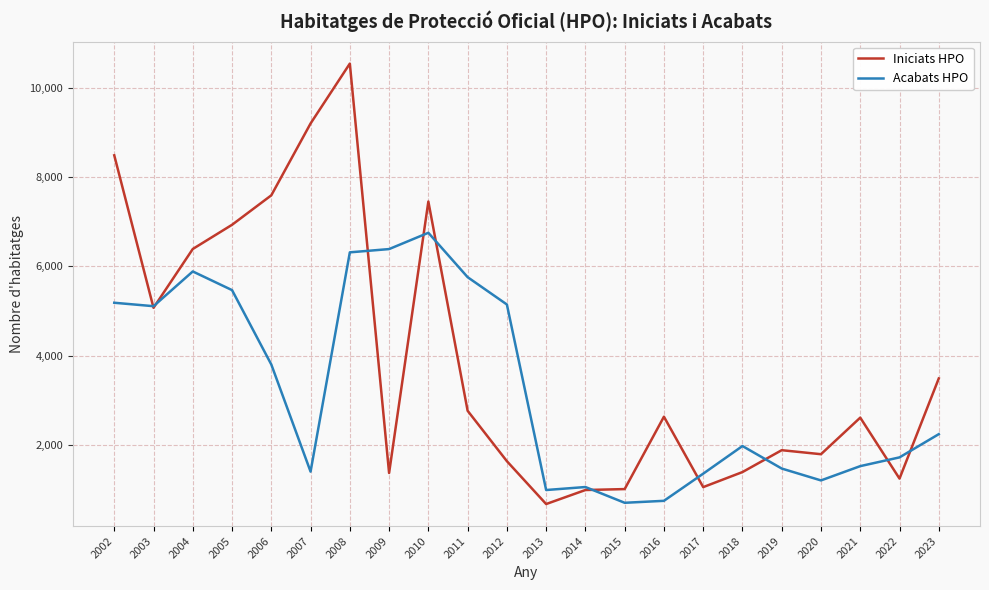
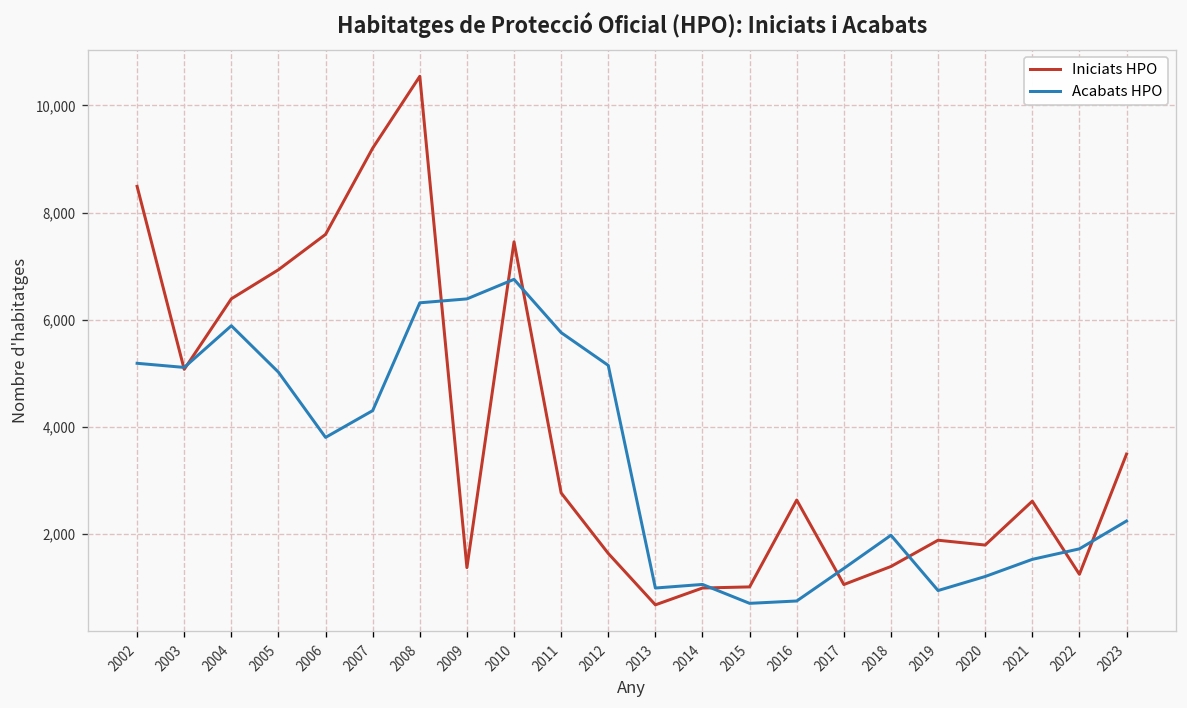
Acabats HPO, 2005: 5,500 -> 5,000
Acabats HPO, 2007: 1,400 -> 4,300
Acabats HPO, 2019: 1,500 -> 900
